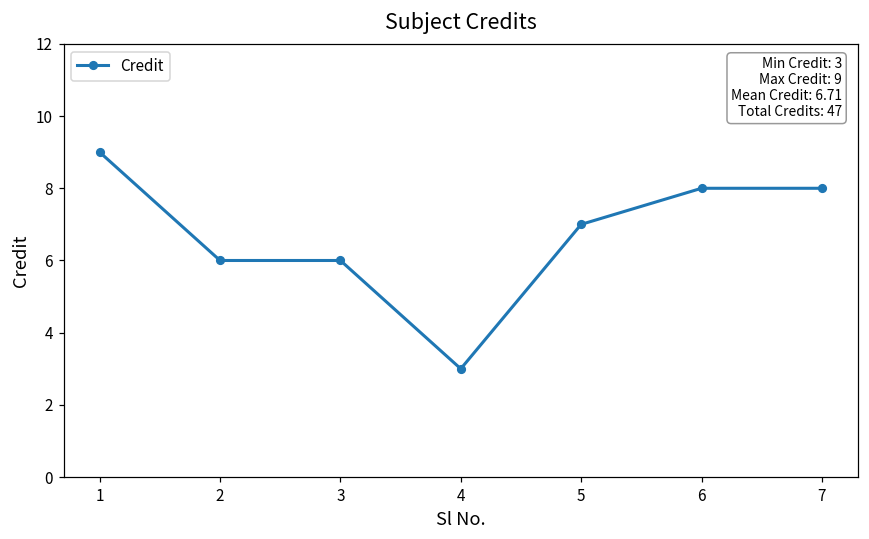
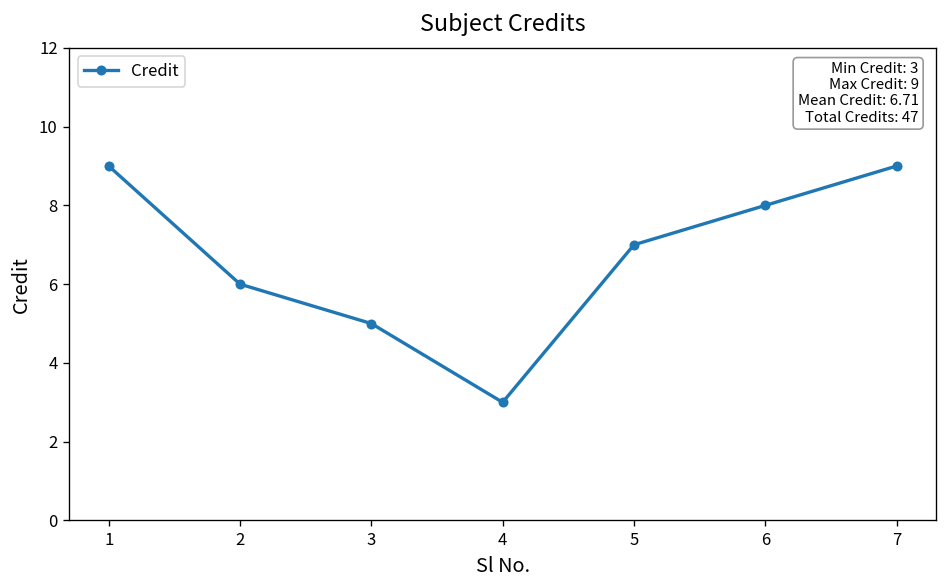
3: 6 -> 5
7: 8 -> 9
